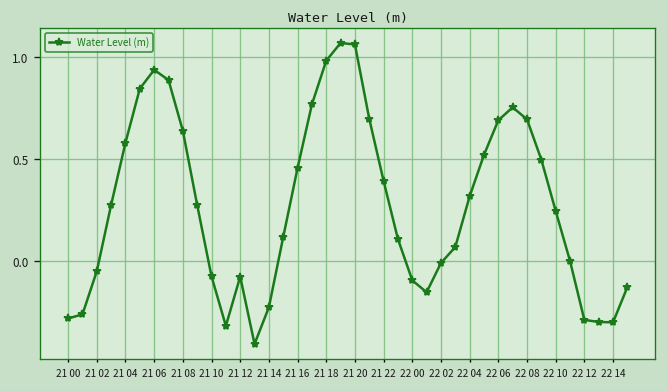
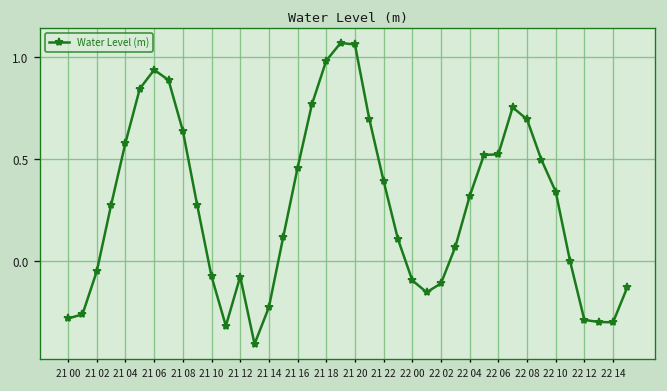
22 02: -0.01 -> -0.11
22 06: 0.69 -> 0.52
22 10: 0.25 -> 0.34
